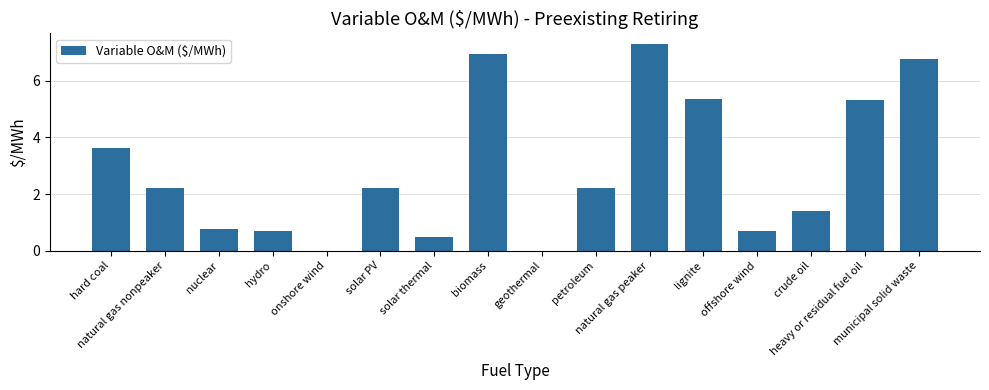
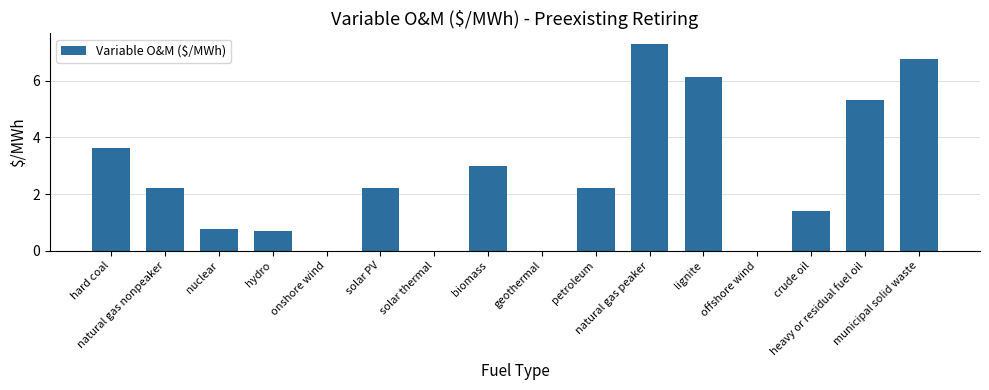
solar thermal: 0.5 -> 0.0
biomass: 7.0 -> 3.0
lignite: 5.4 -> 6.1
offshore wind: 0.7 -> 0.0
